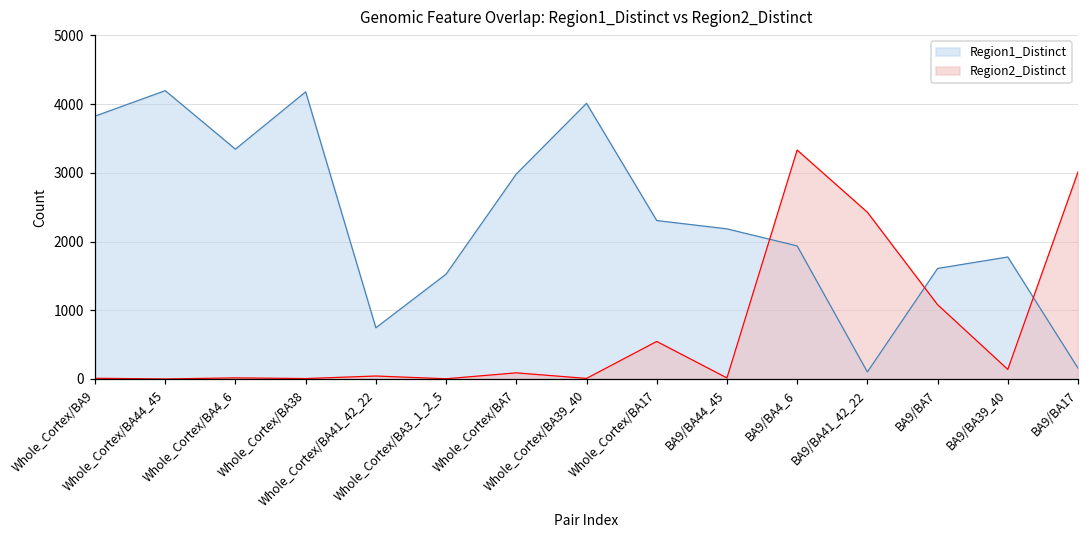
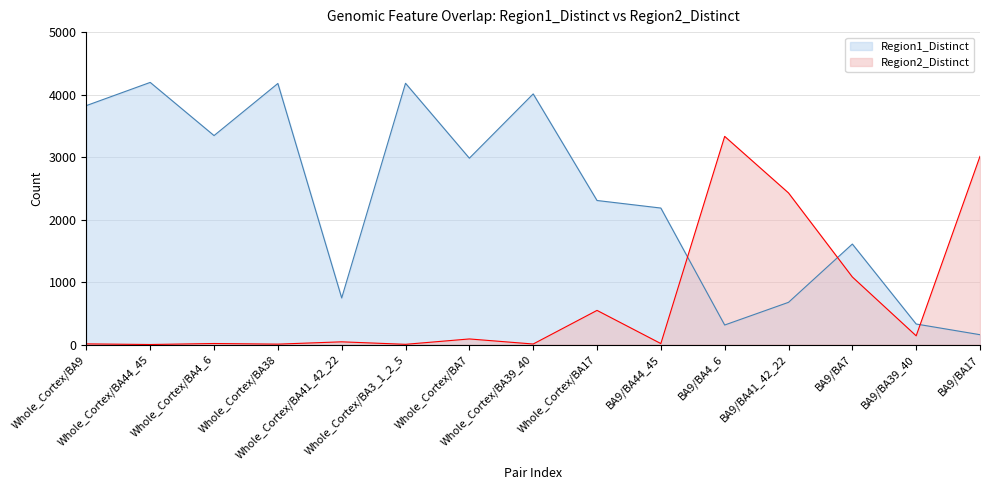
Region1_Distinct, Whole_Cortex/BA3_1_2_5: 1500 -> 4200
Region1_Distinct, BA9/BA4_6: 1900 -> 300
Region1_Distinct, BA9/BA41_42_22: 100 -> 700
Region1_Distinct, BA9/BA39_40: 1800 -> 300
